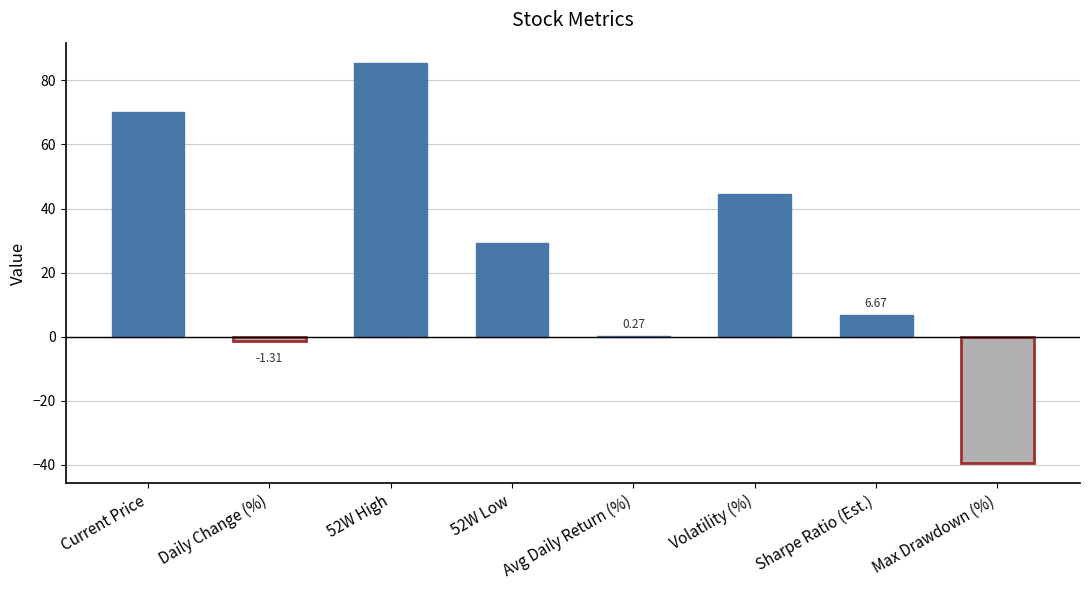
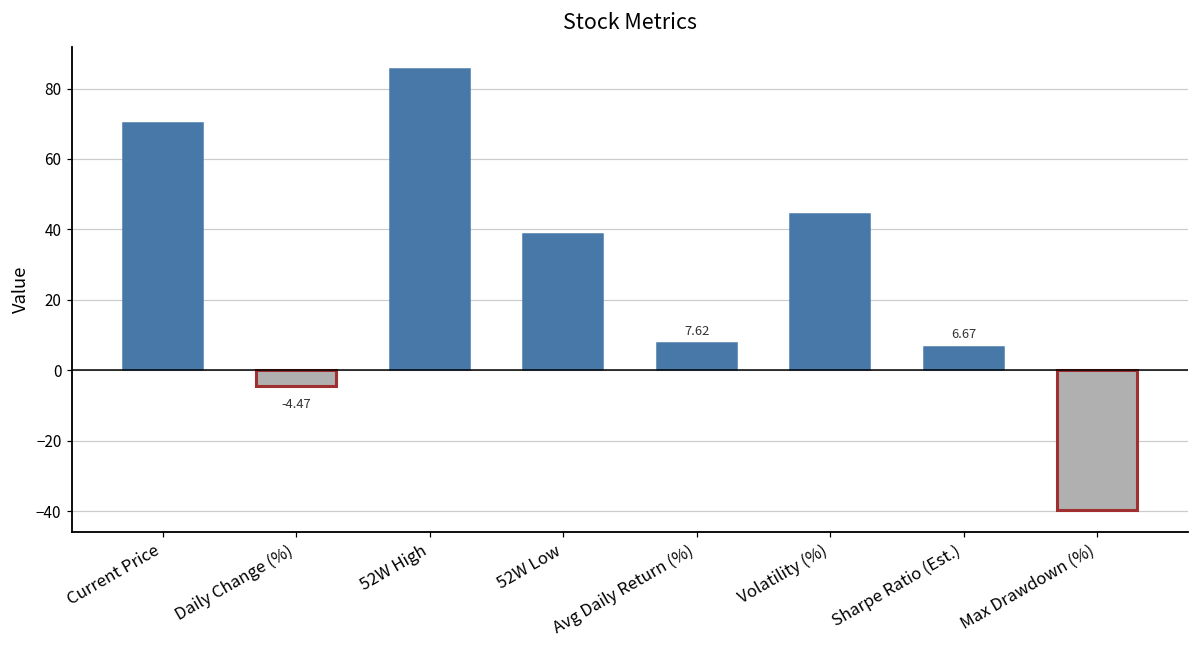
Daily Change (%): -1.31 -> -4.47
52W Low: 29 -> 39
Avg Daily Return (%): 0.27 -> 7.62
